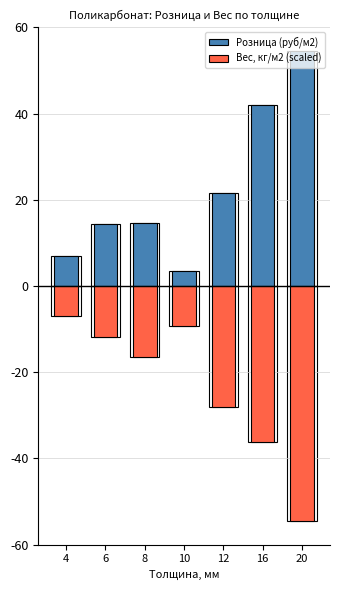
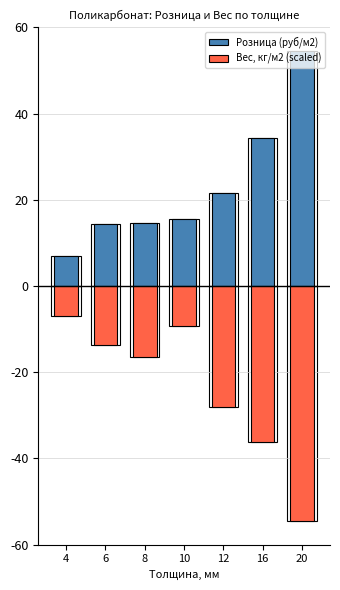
Вес, кг/м2 (scaled), 6: -12 -> -14
Розница (руб/м2), 10: 3 -> 16
Розница (руб/м2), 16: 42 -> 34
